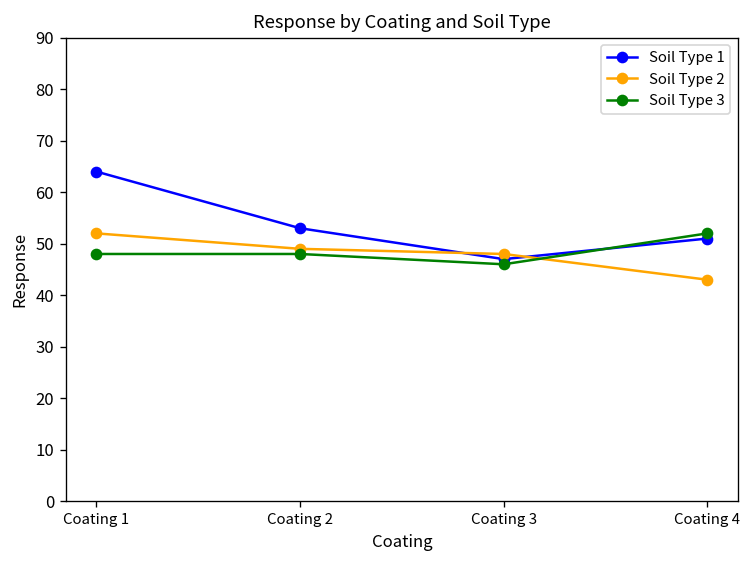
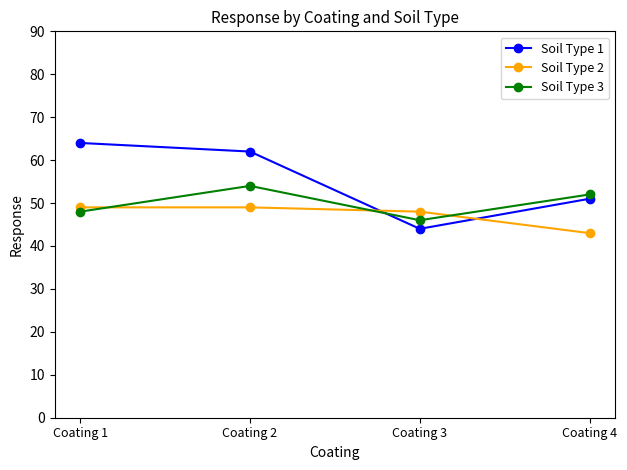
Soil Type 2, Coating 1: 52 -> 49
Soil Type 1, Coating 2: 53 -> 62
Soil Type 3, Coating 2: 48 -> 54
Soil Type 1, Coating 3: 47 -> 44
